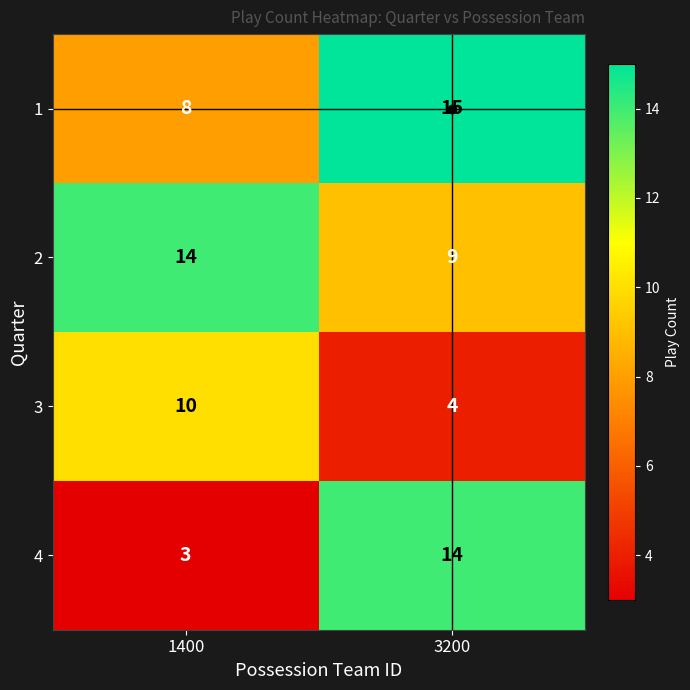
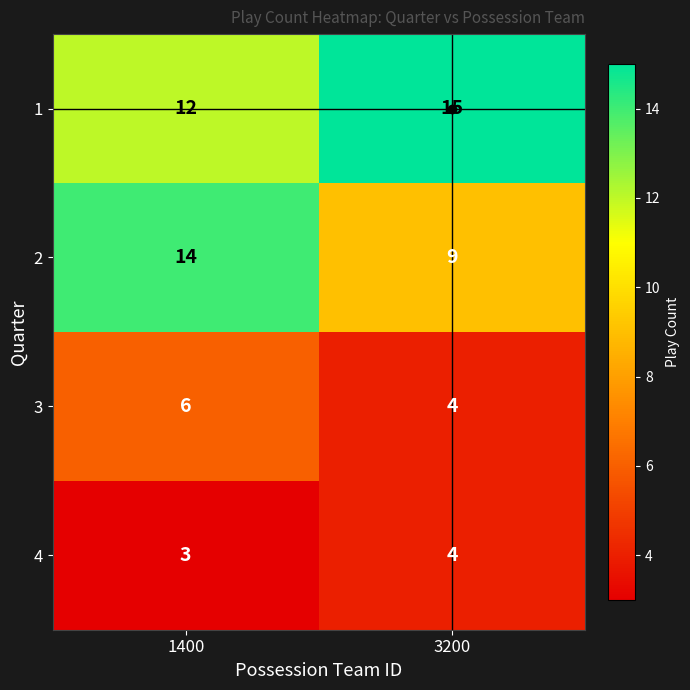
1, 1400: 8 -> 12
3, 1400: 10 -> 6
4, 3200: 14 -> 4
